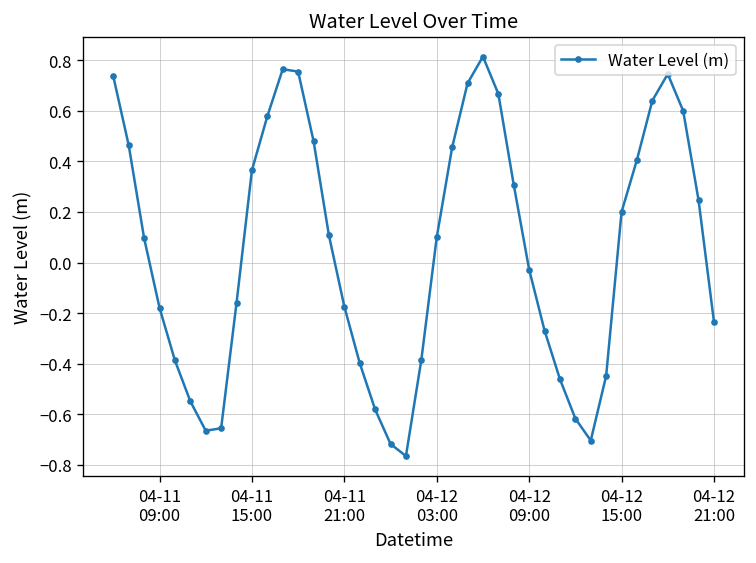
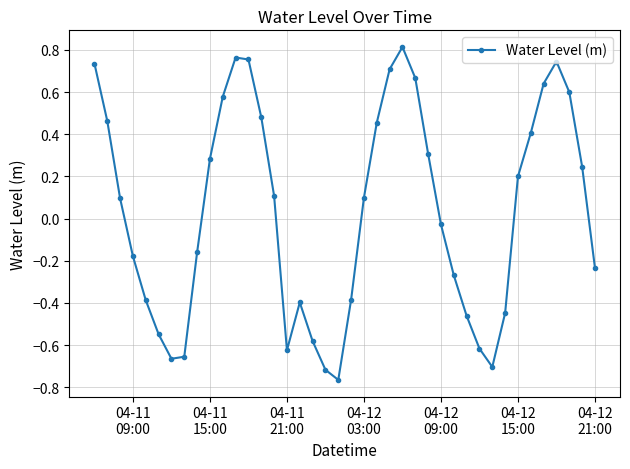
04-11 15:00: 0.36 -> 0.28
04-11 21:00: -0.17 -> -0.62
